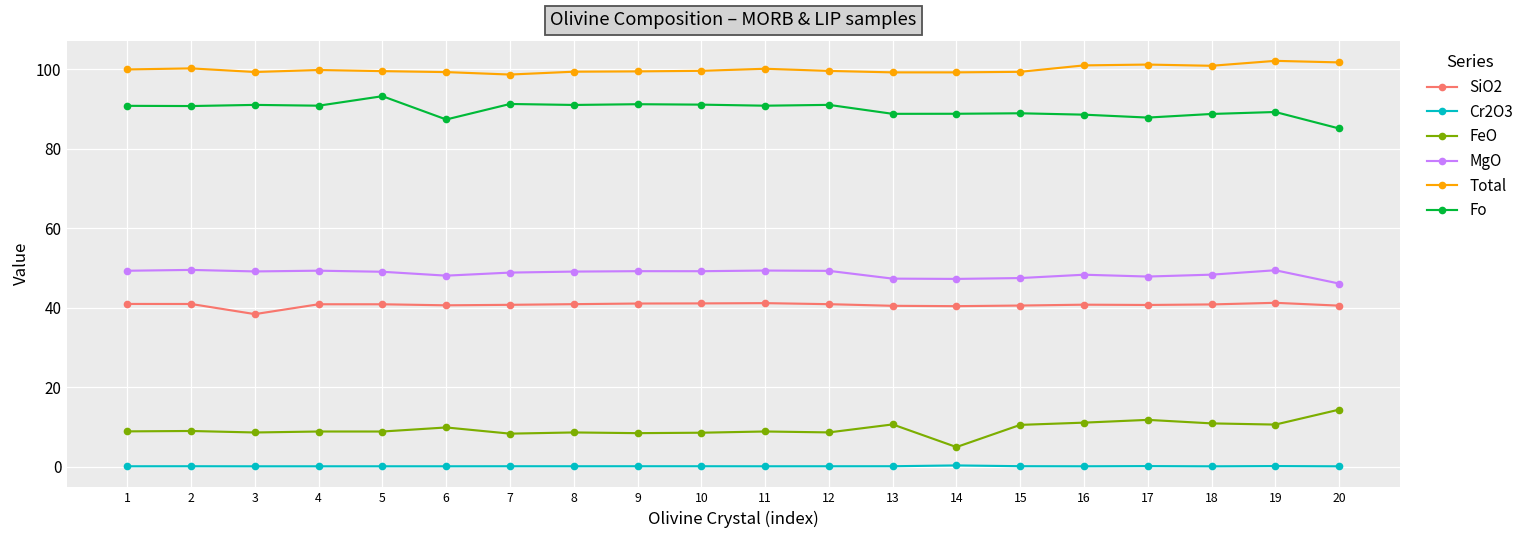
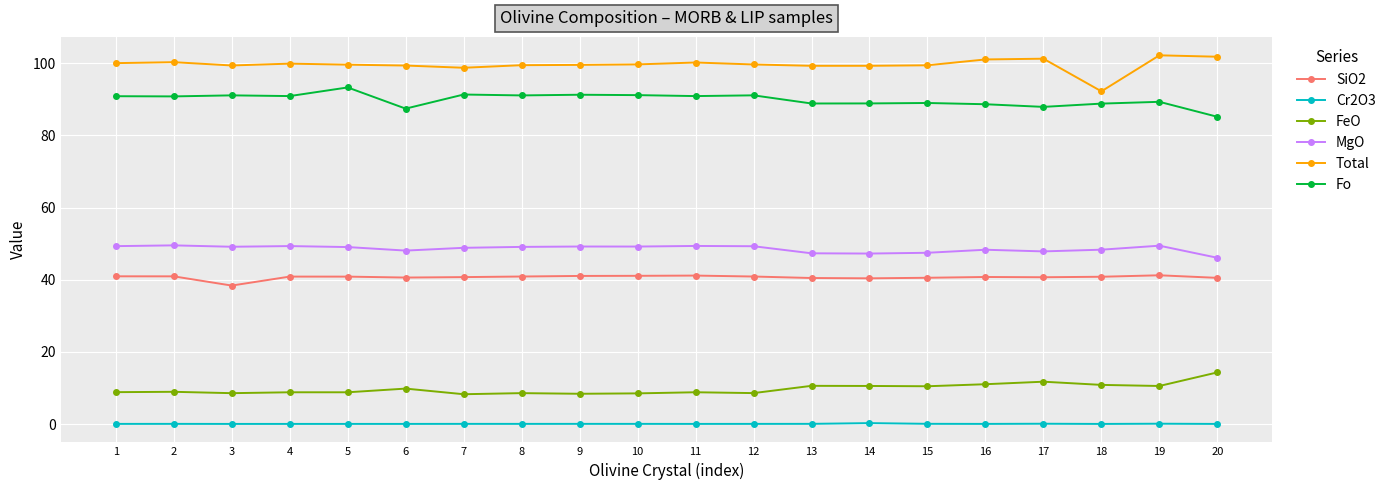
FeO, 14: 5 -> 11
Total, 18: 101 -> 92
